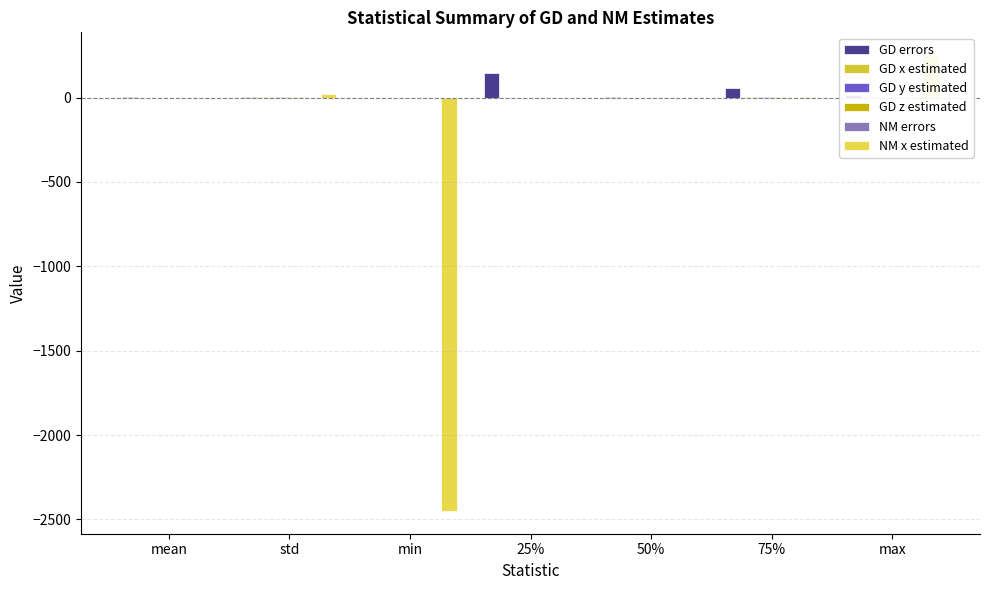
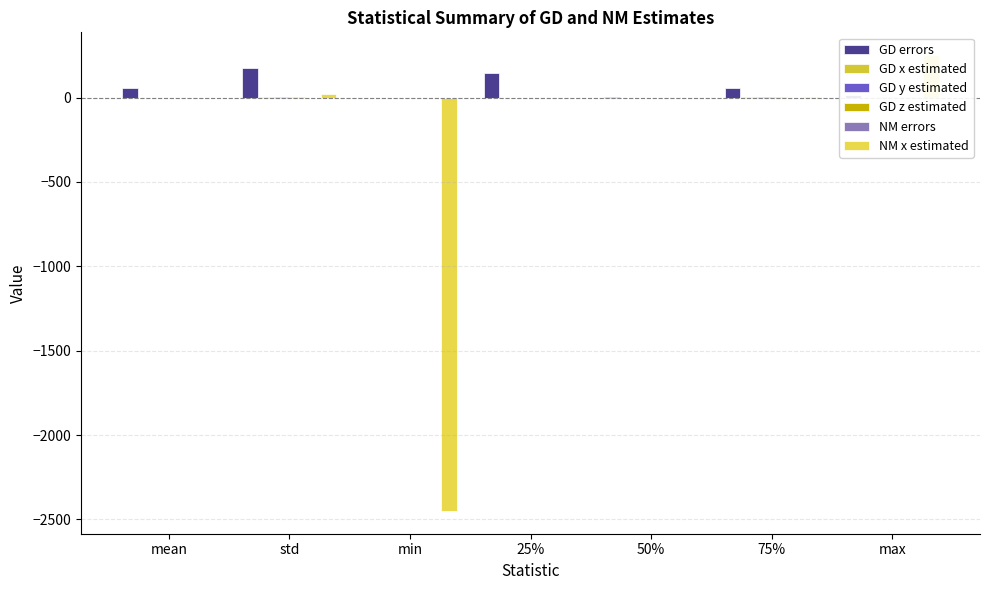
GD errors, mean: 0 -> 50
GD errors, std: 0 -> 180
